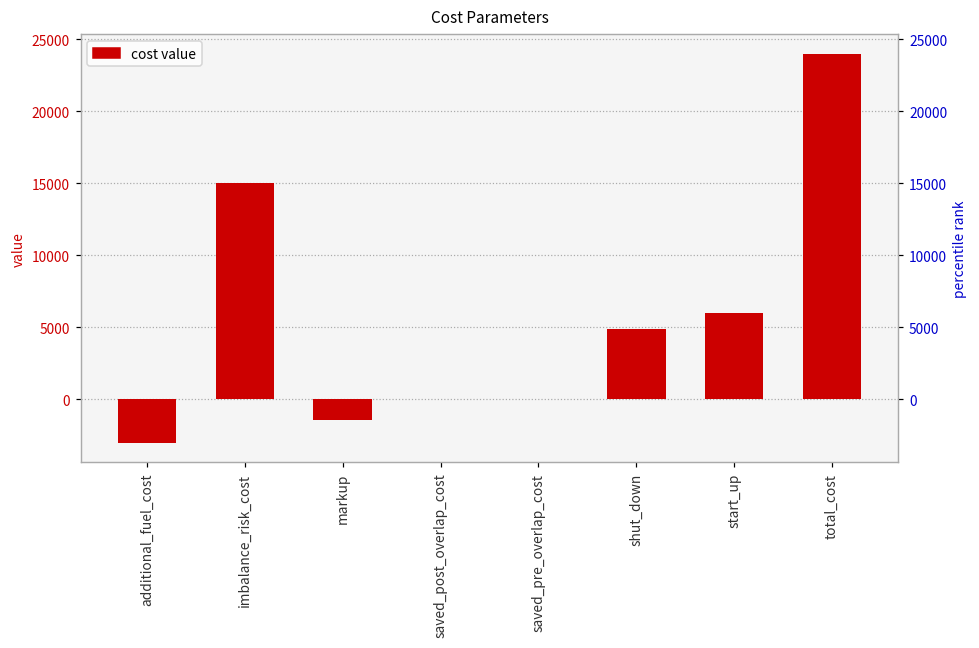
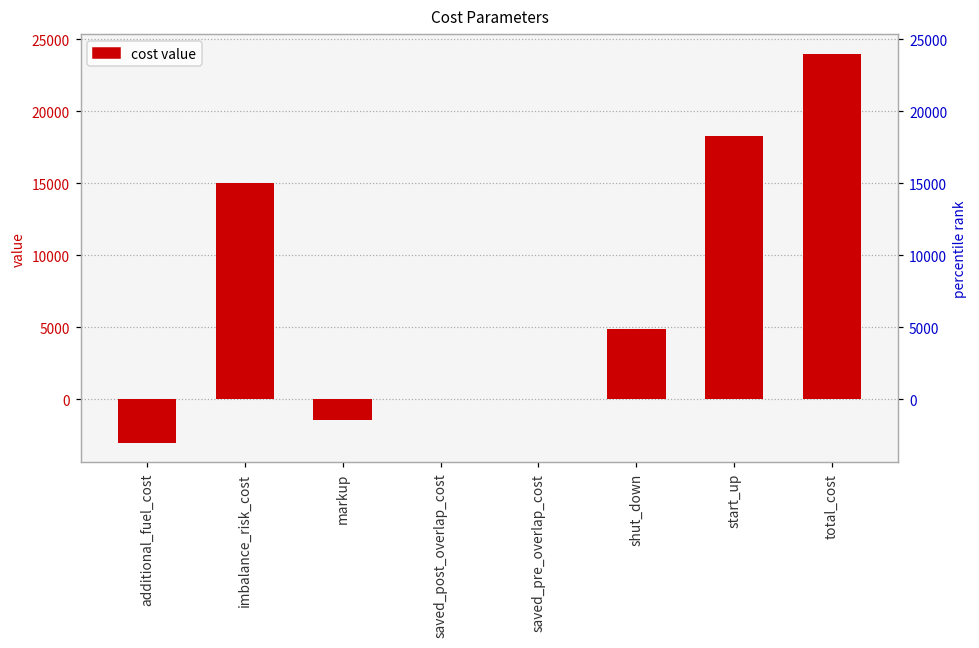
start_up: 6000 -> 18300
